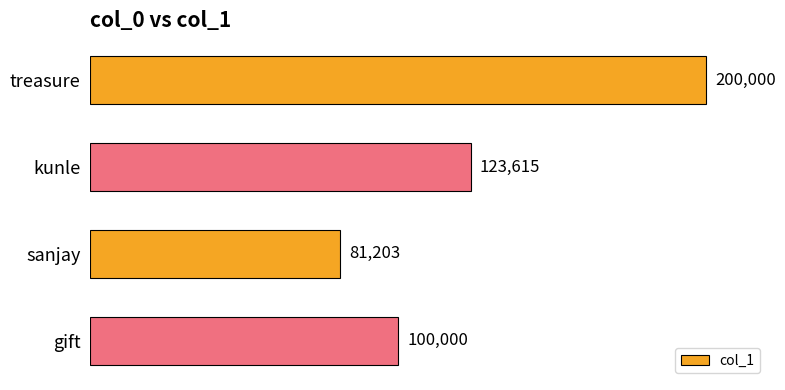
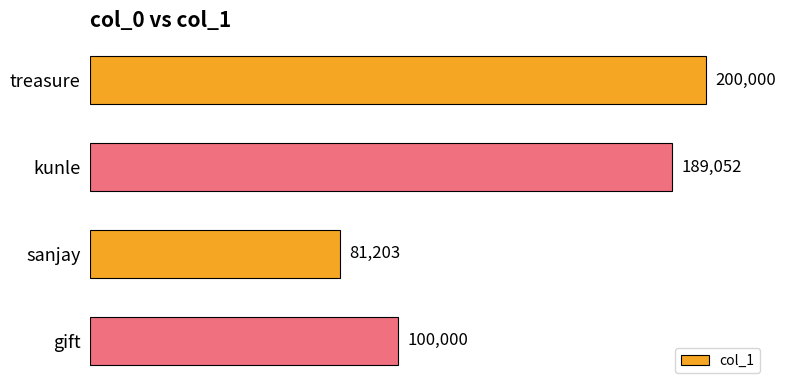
kunle: 123,615 -> 189,052
